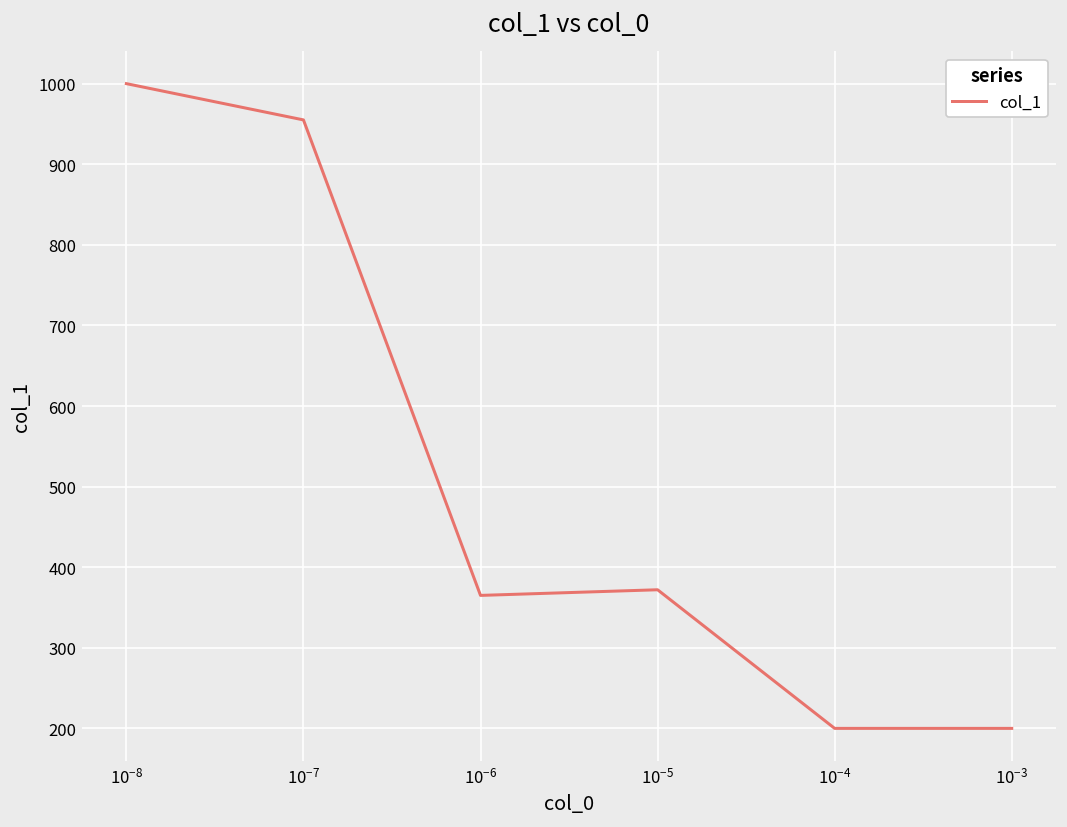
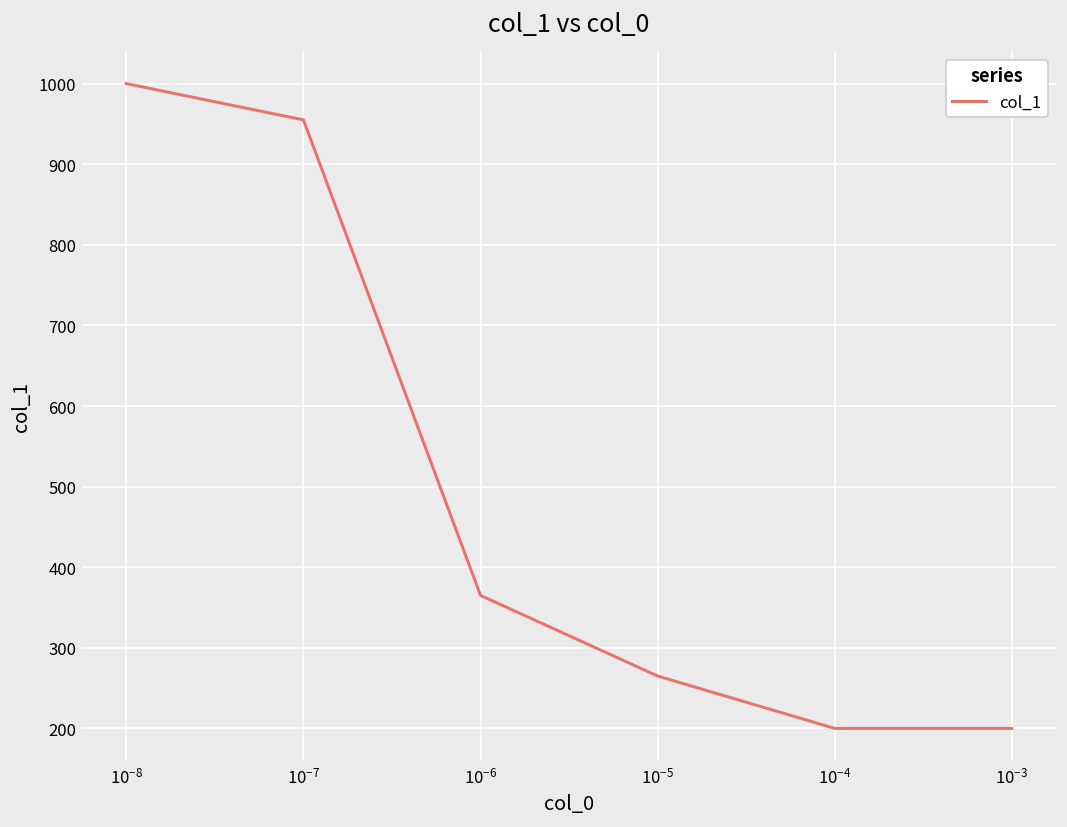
10^-5: 370 -> 270
